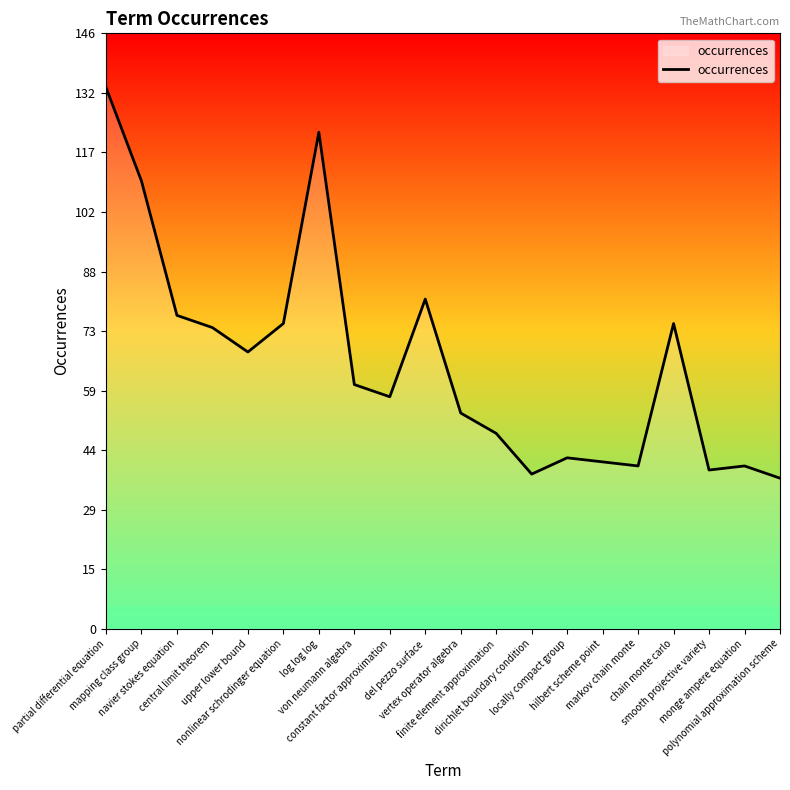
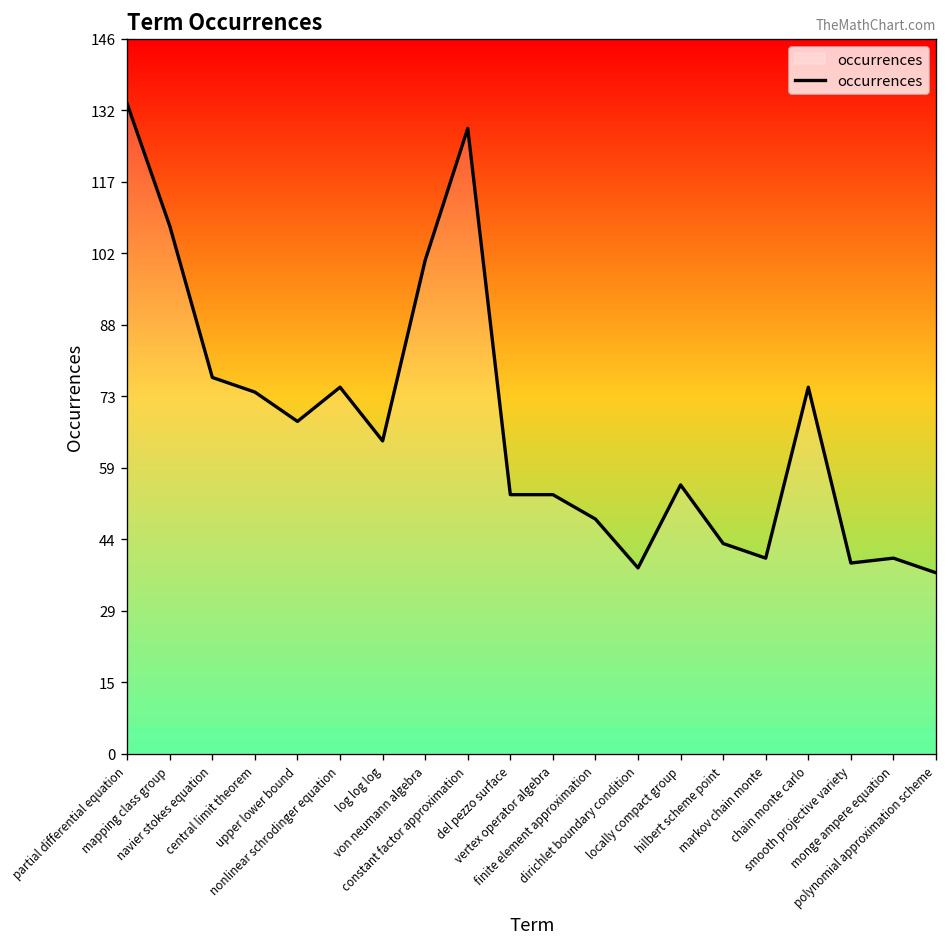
mapping class group: 110 -> 108
log log log: 122 -> 64
von neumann algebra: 60 -> 101
constant factor approximation: 57 -> 128
del pezzo surface: 81 -> 53
locally compact group: 42 -> 55
hilbert scheme point: 41 -> 43
